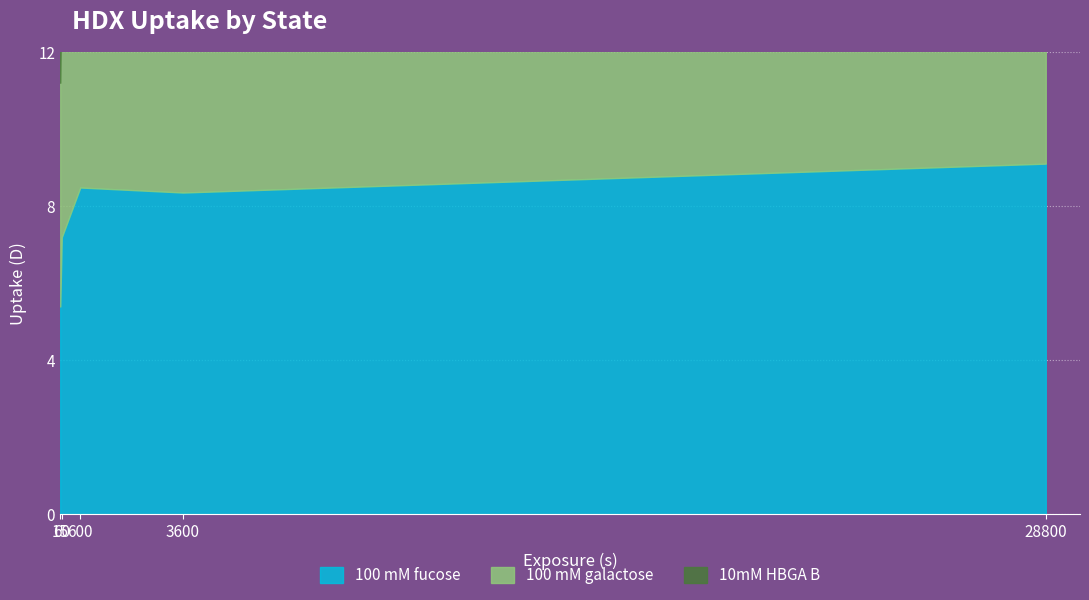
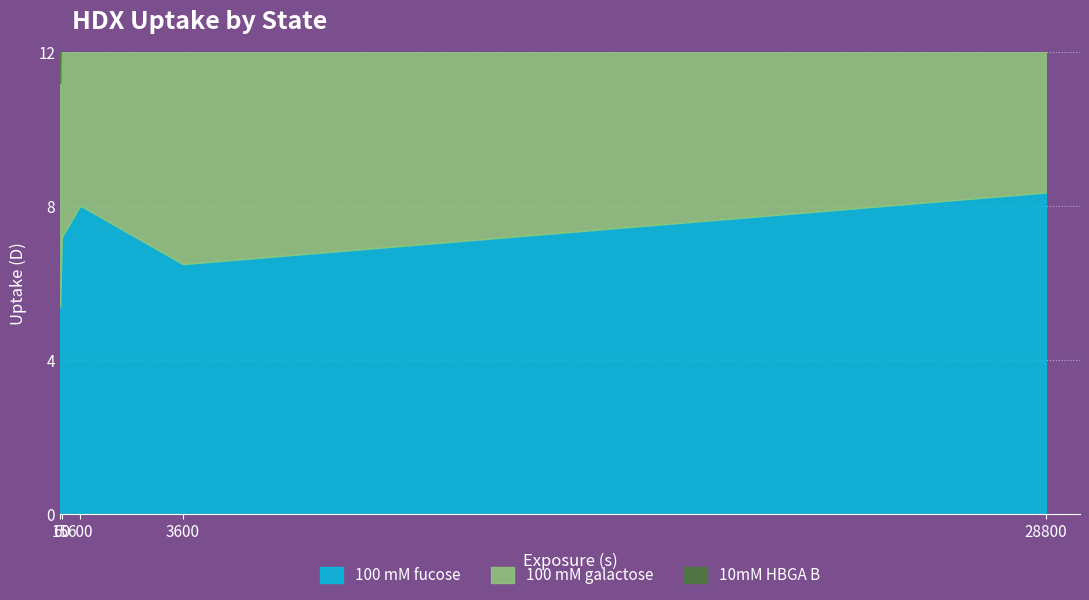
100 mM fucose, 600: 8.5 -> 8.0
100 mM fucose, 3600: 8.4 -> 6.5
100 mM fucose, 28800: 9.1 -> 8.4
